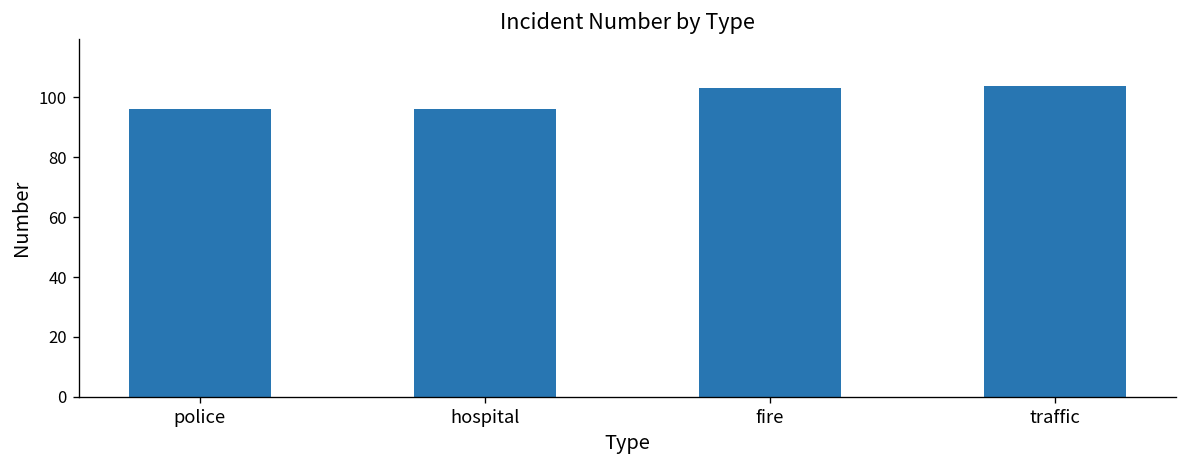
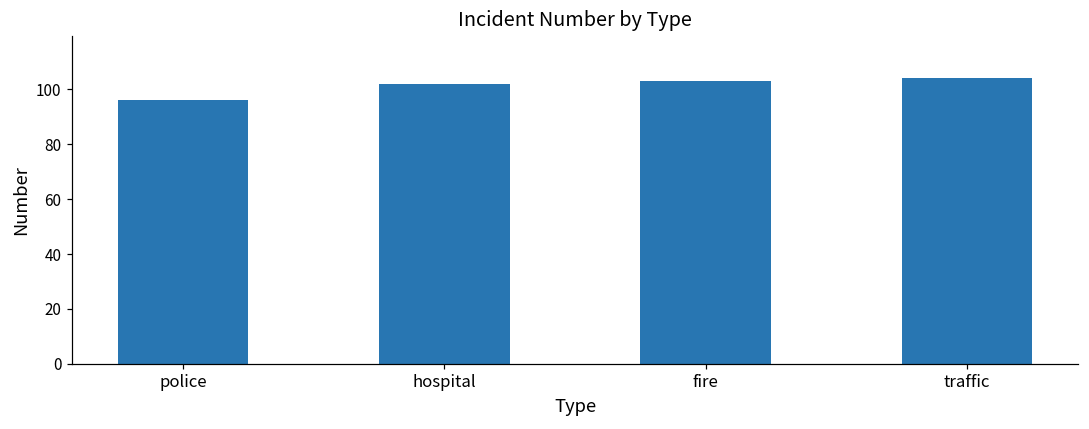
hospital: 96 -> 102
